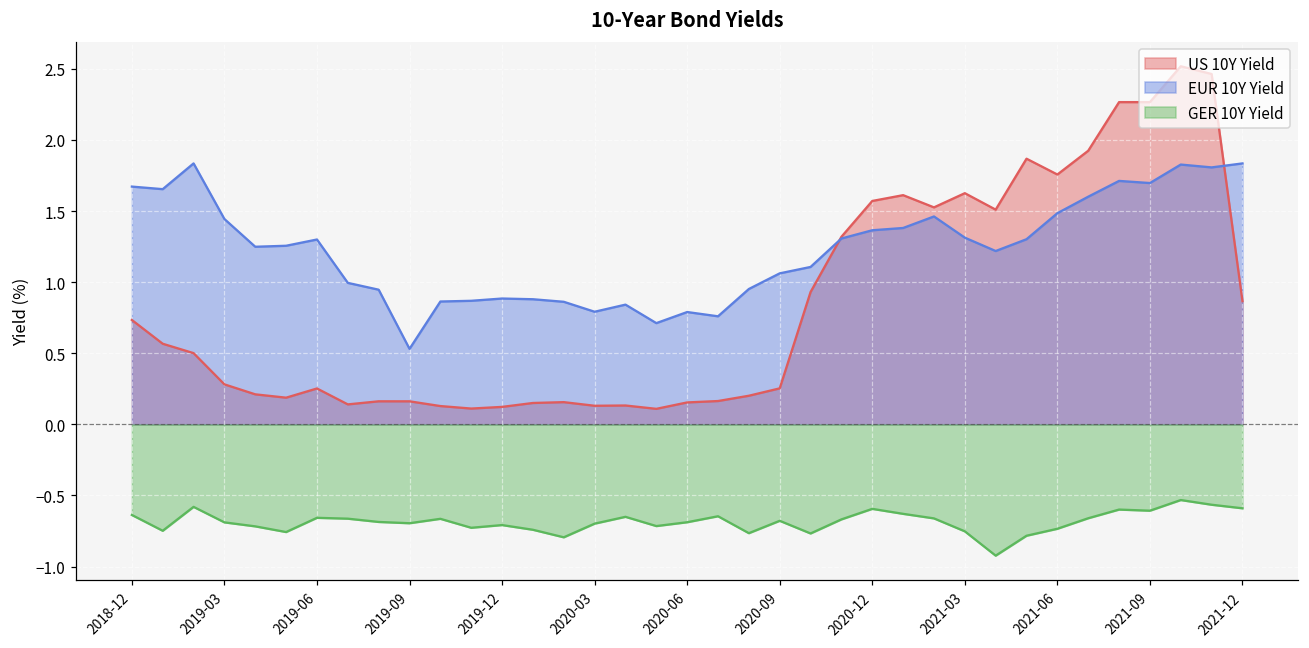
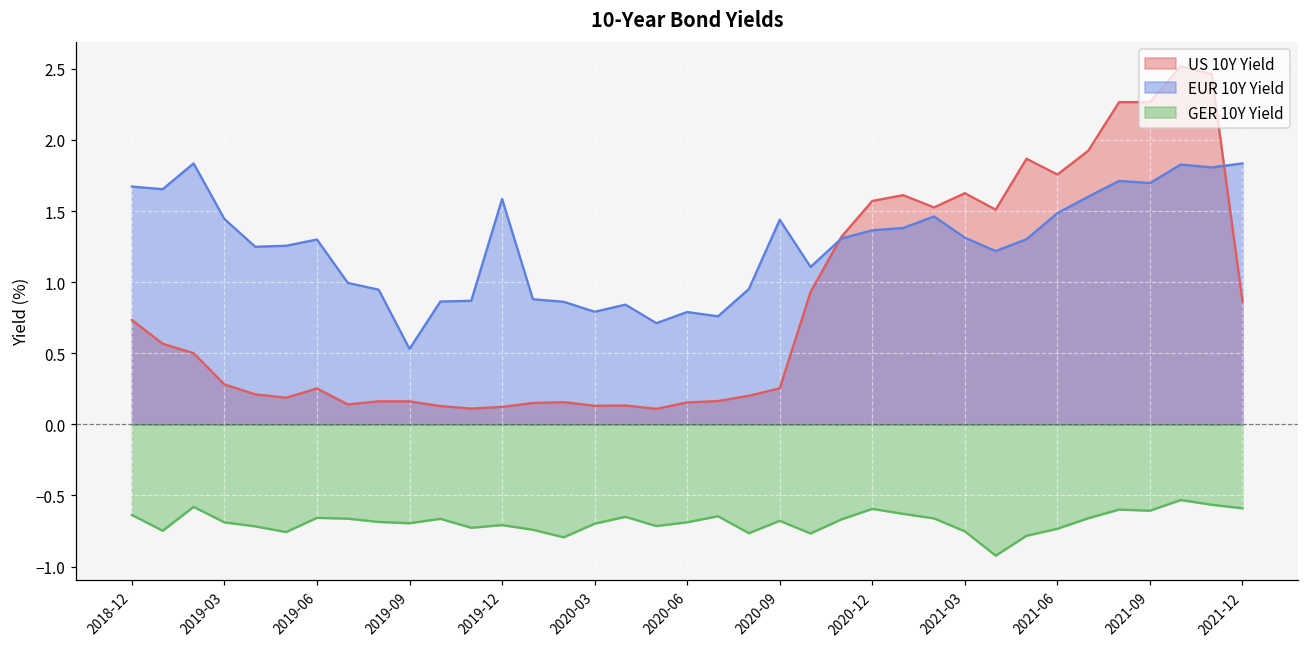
EUR 10Y Yield, 2019-12: 0.89 -> 1.59
EUR 10Y Yield, 2020-09: 1.06 -> 1.44
